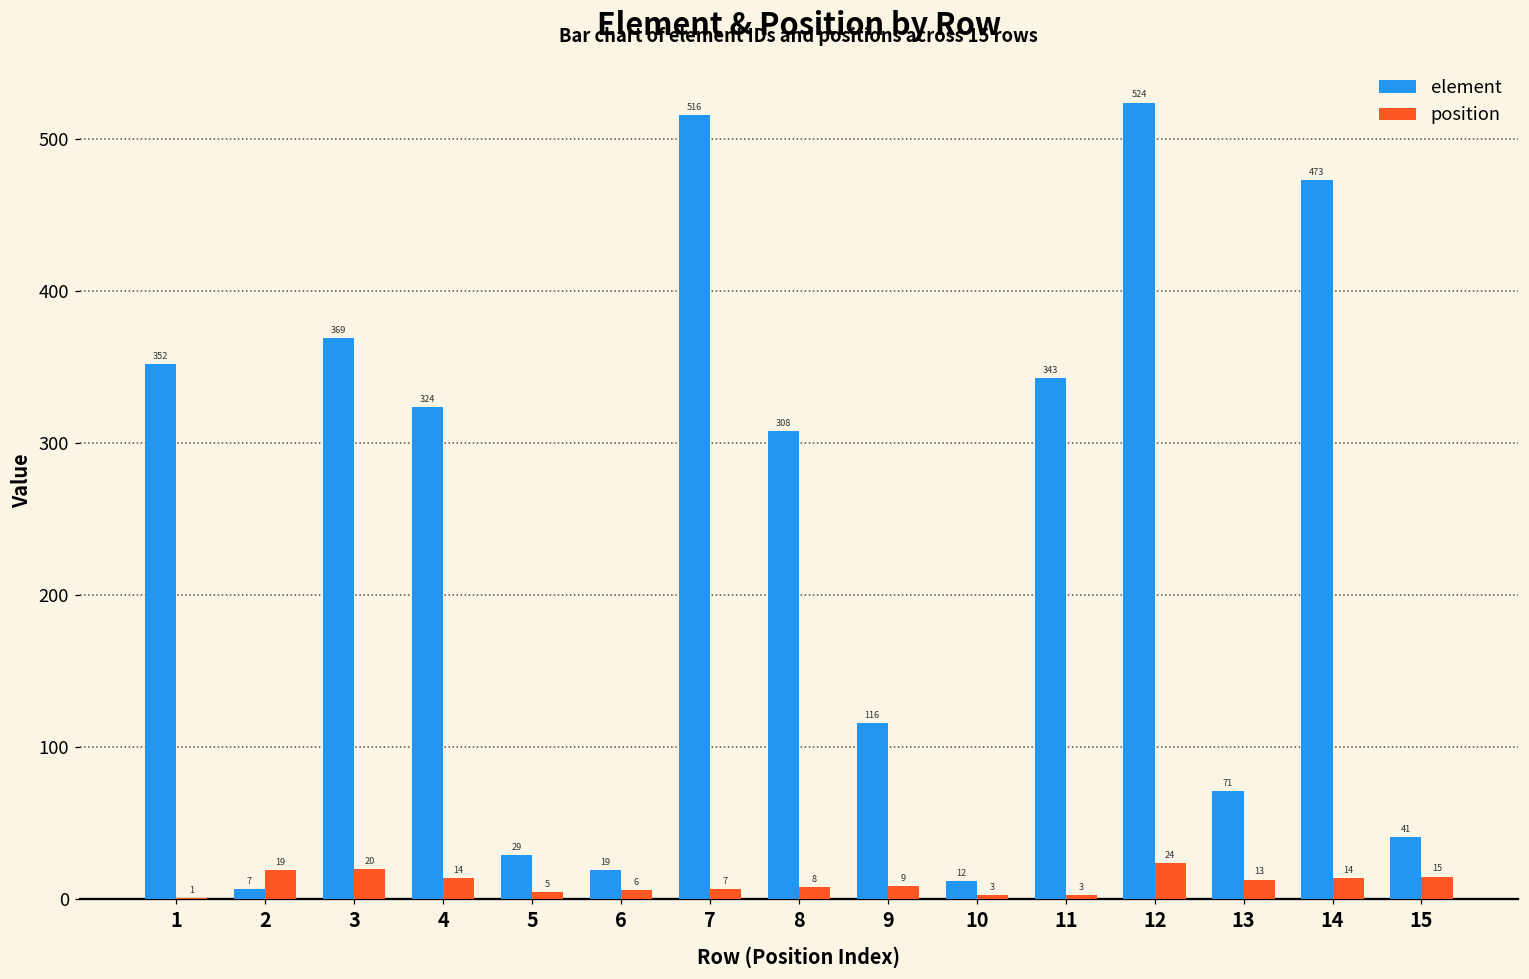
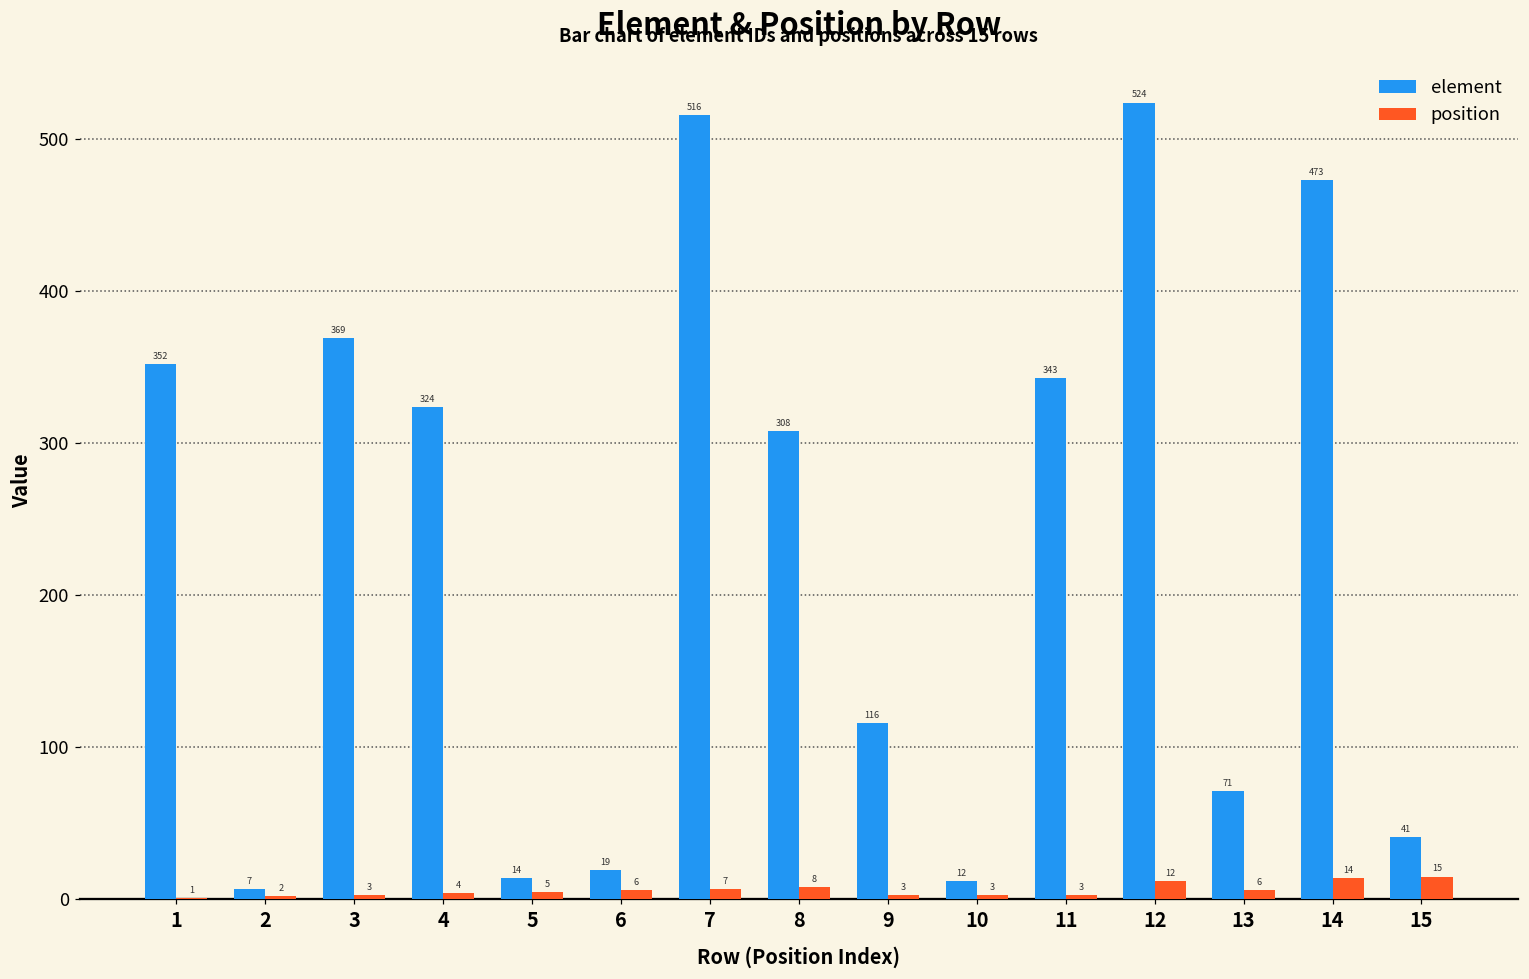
position, 2: 19 -> 2
position, 3: 20 -> 3
position, 4: 14 -> 4
element, 5: 29 -> 14
position, 9: 9 -> 3
position, 12: 24 -> 12
position, 13: 13 -> 6
